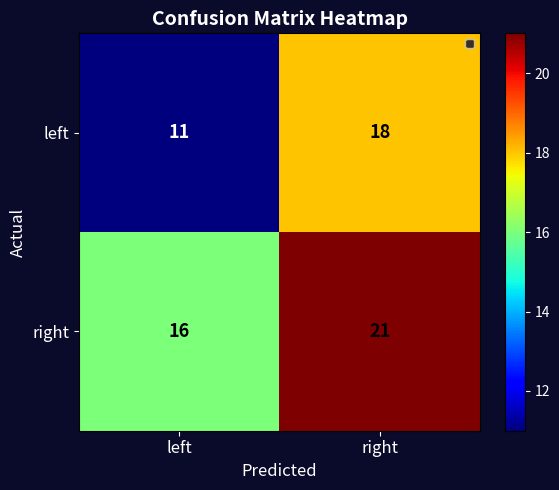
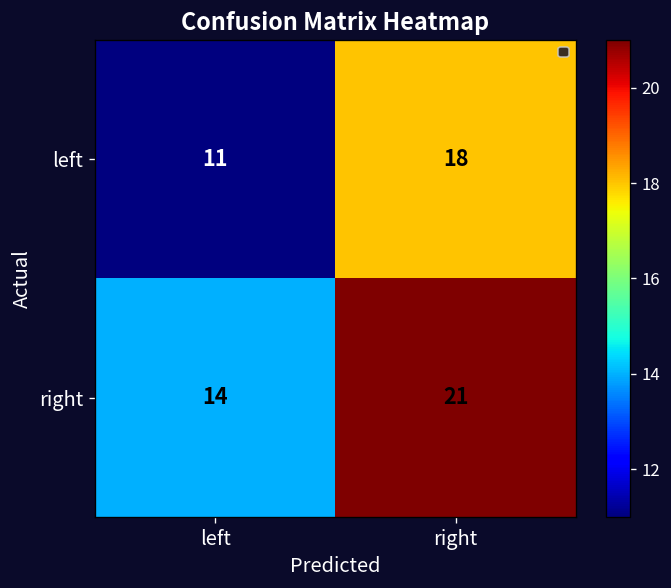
right, left: 16 -> 14
